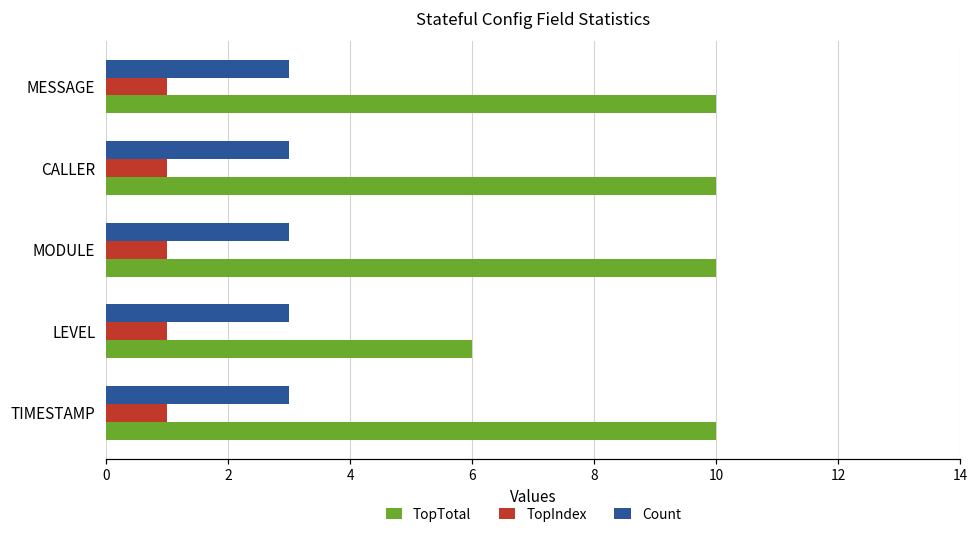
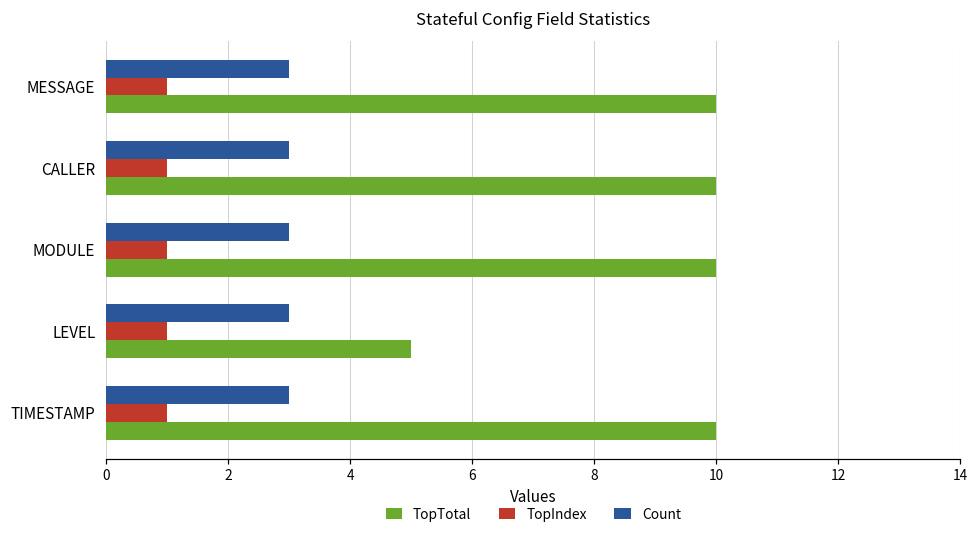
TopTotal, LEVEL: 6 -> 5
